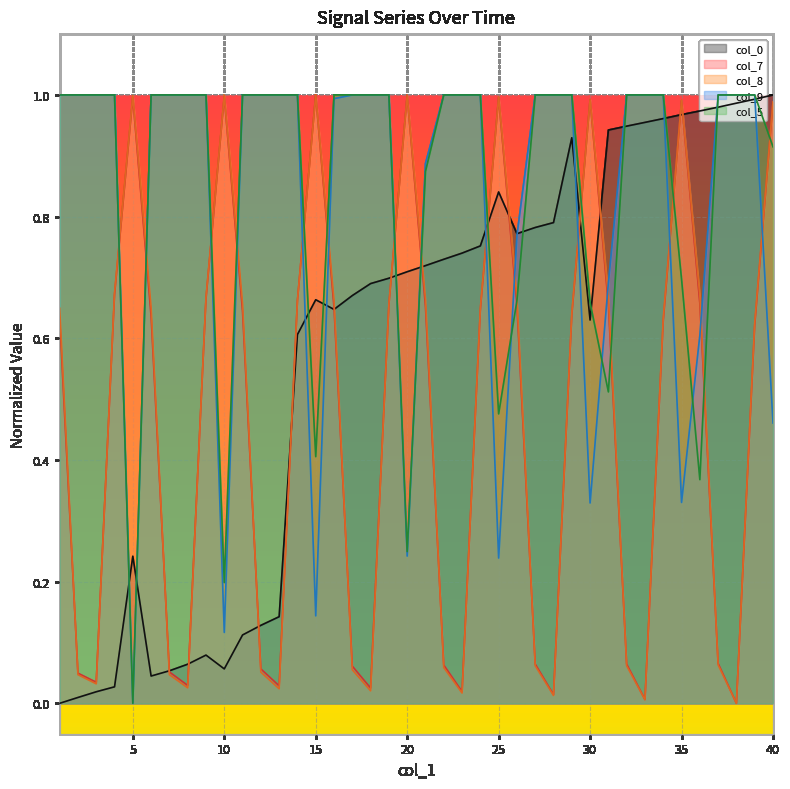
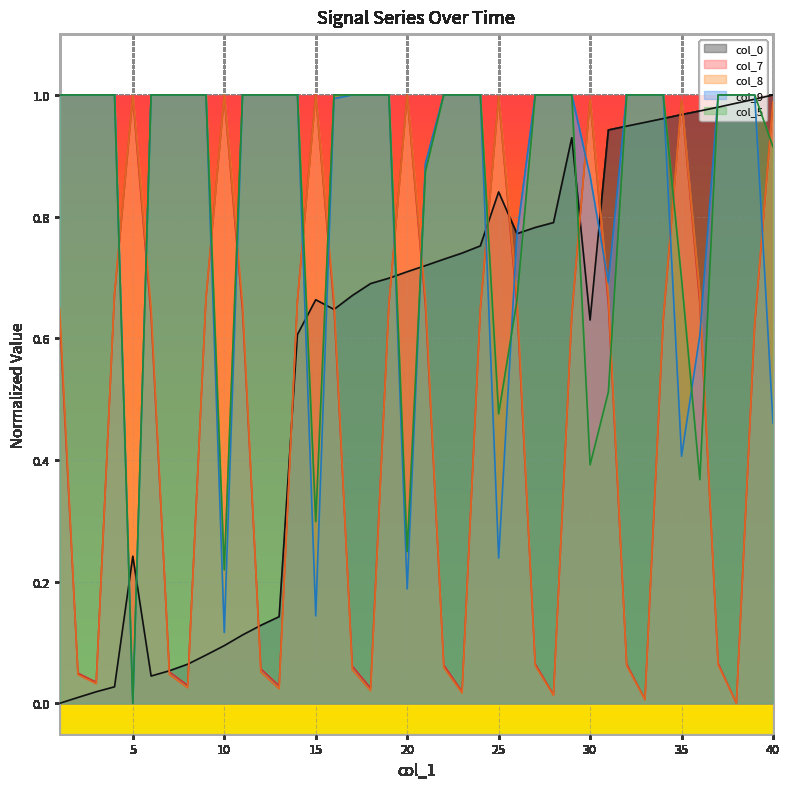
col_0, 10: 0.06 -> 0.09
col_5, 10: 0.20 -> 0.22
col_5, 15: 0.41 -> 0.30
col_9, 20: 0.24 -> 0.19
col_9, 30: 0.33 -> 0.87
col_5, 30: 0.66 -> 0.39
col_9, 35: 0.33 -> 0.41
